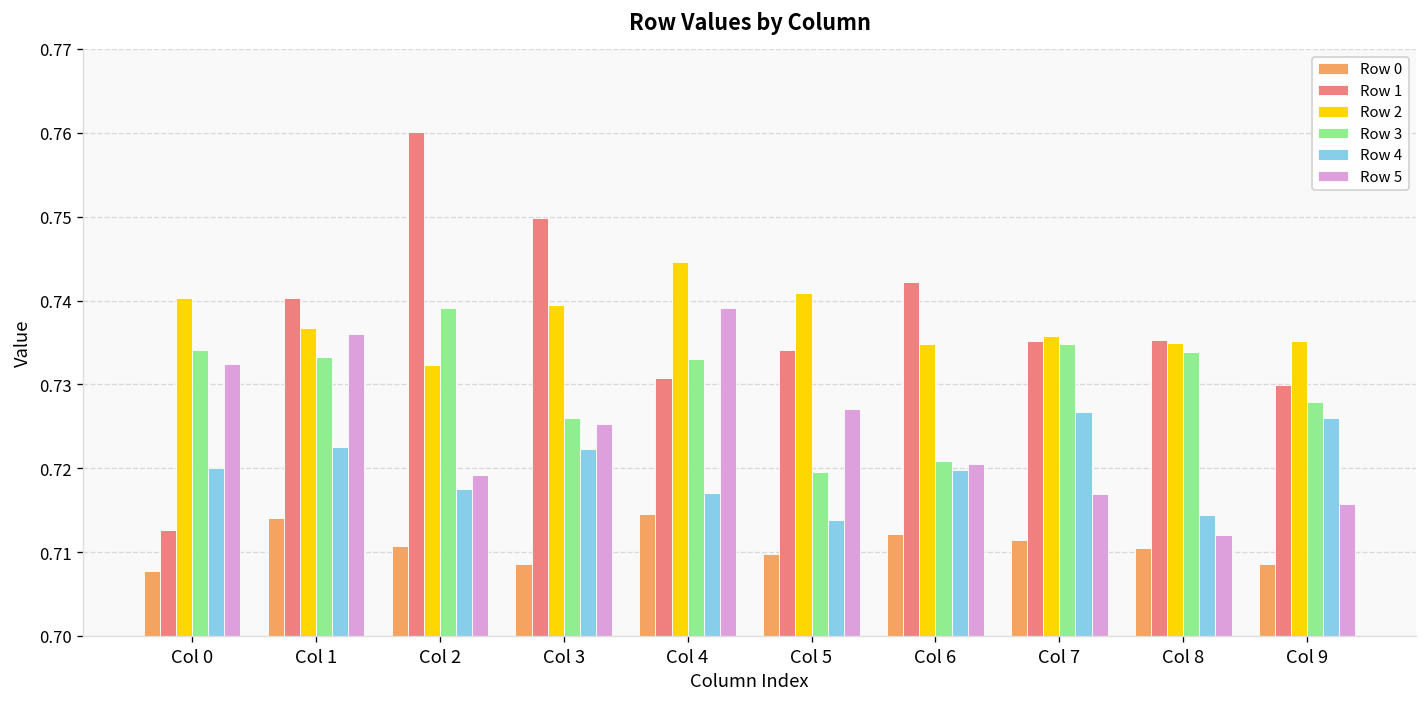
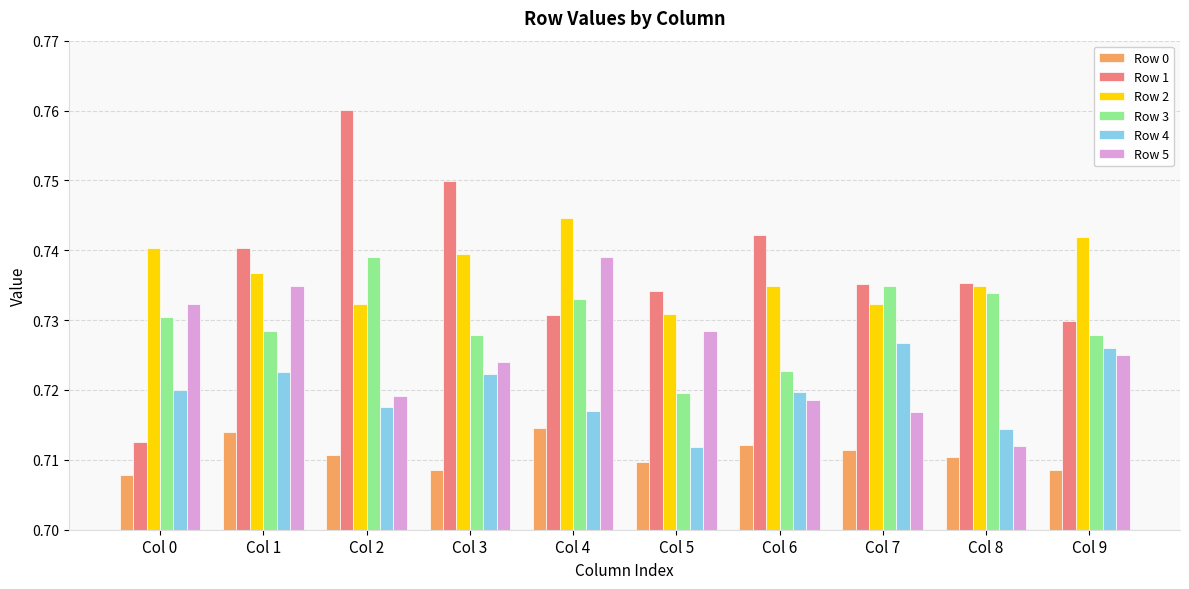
Row 3, Col 0: 0.734 -> 0.730
Row 3, Col 1: 0.733 -> 0.728
Row 5, Col 1: 0.736 -> 0.735
Row 3, Col 3: 0.726 -> 0.728
Row 5, Col 3: 0.725 -> 0.724
Row 2, Col 5: 0.741 -> 0.731
Row 4, Col 5: 0.714 -> 0.712
Row 5, Col 5: 0.727 -> 0.728
Row 3, Col 6: 0.721 -> 0.723
Row 5, Col 6: 0.720 -> 0.719
Row 2, Col 7: 0.736 -> 0.732
Row 2, Col 9: 0.735 -> 0.742
Row 5, Col 9: 0.716 -> 0.725
